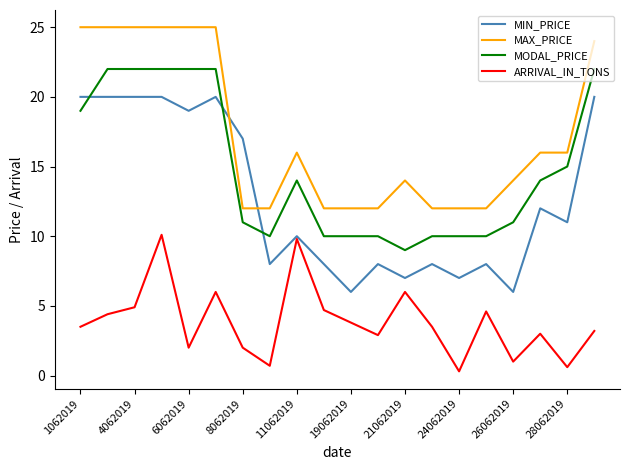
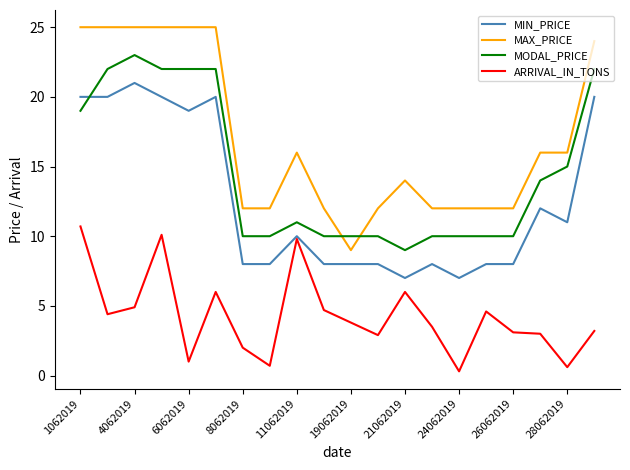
ARRIVAL_IN_TONS, 1062019: 3.5 -> 10.7
MIN_PRICE, 4062019: 20 -> 21
MODAL_PRICE, 4062019: 22 -> 23
ARRIVAL_IN_TONS, 6062019: 2 -> 1
MIN_PRICE, 8062019: 17 -> 8
MODAL_PRICE, 8062019: 11 -> 10
MODAL_PRICE, 11062019: 14 -> 11
MIN_PRICE, 19062019: 6 -> 8
MAX_PRICE, 19062019: 12 -> 9
MIN_PRICE, 26062019: 6 -> 8
MAX_PRICE, 26062019: 14 -> 12
MODAL_PRICE, 26062019: 11 -> 10
ARRIVAL_IN_TONS, 26062019: 1.0 -> 3.1
